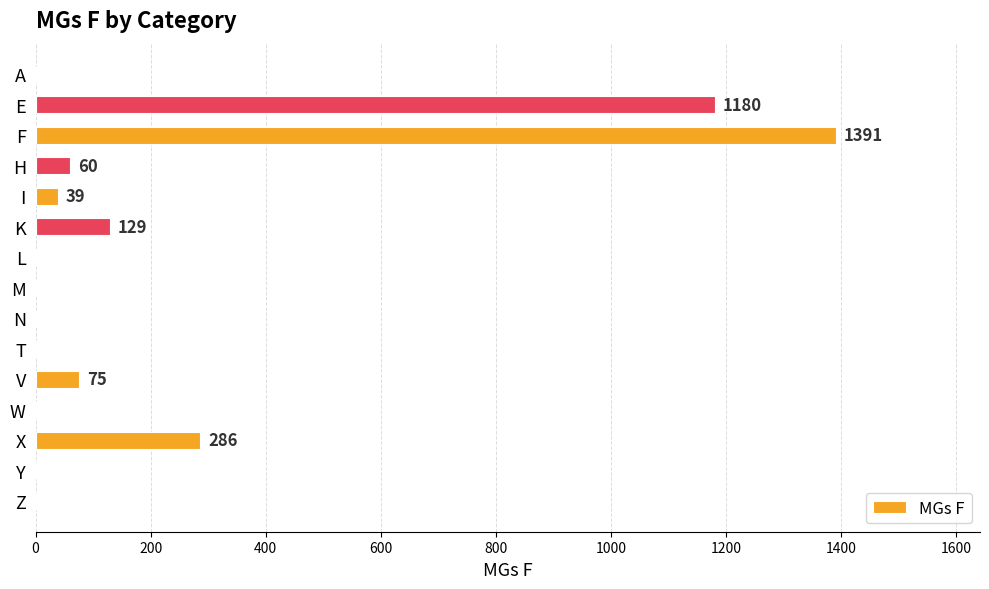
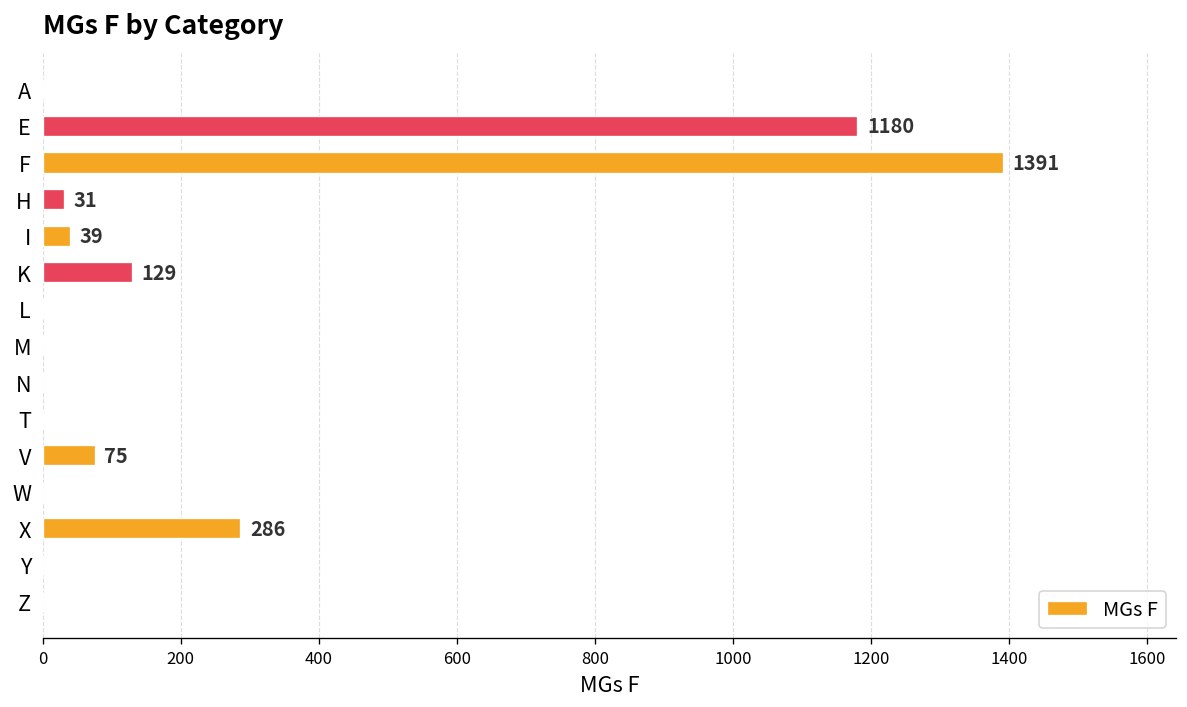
H: 60 -> 31
